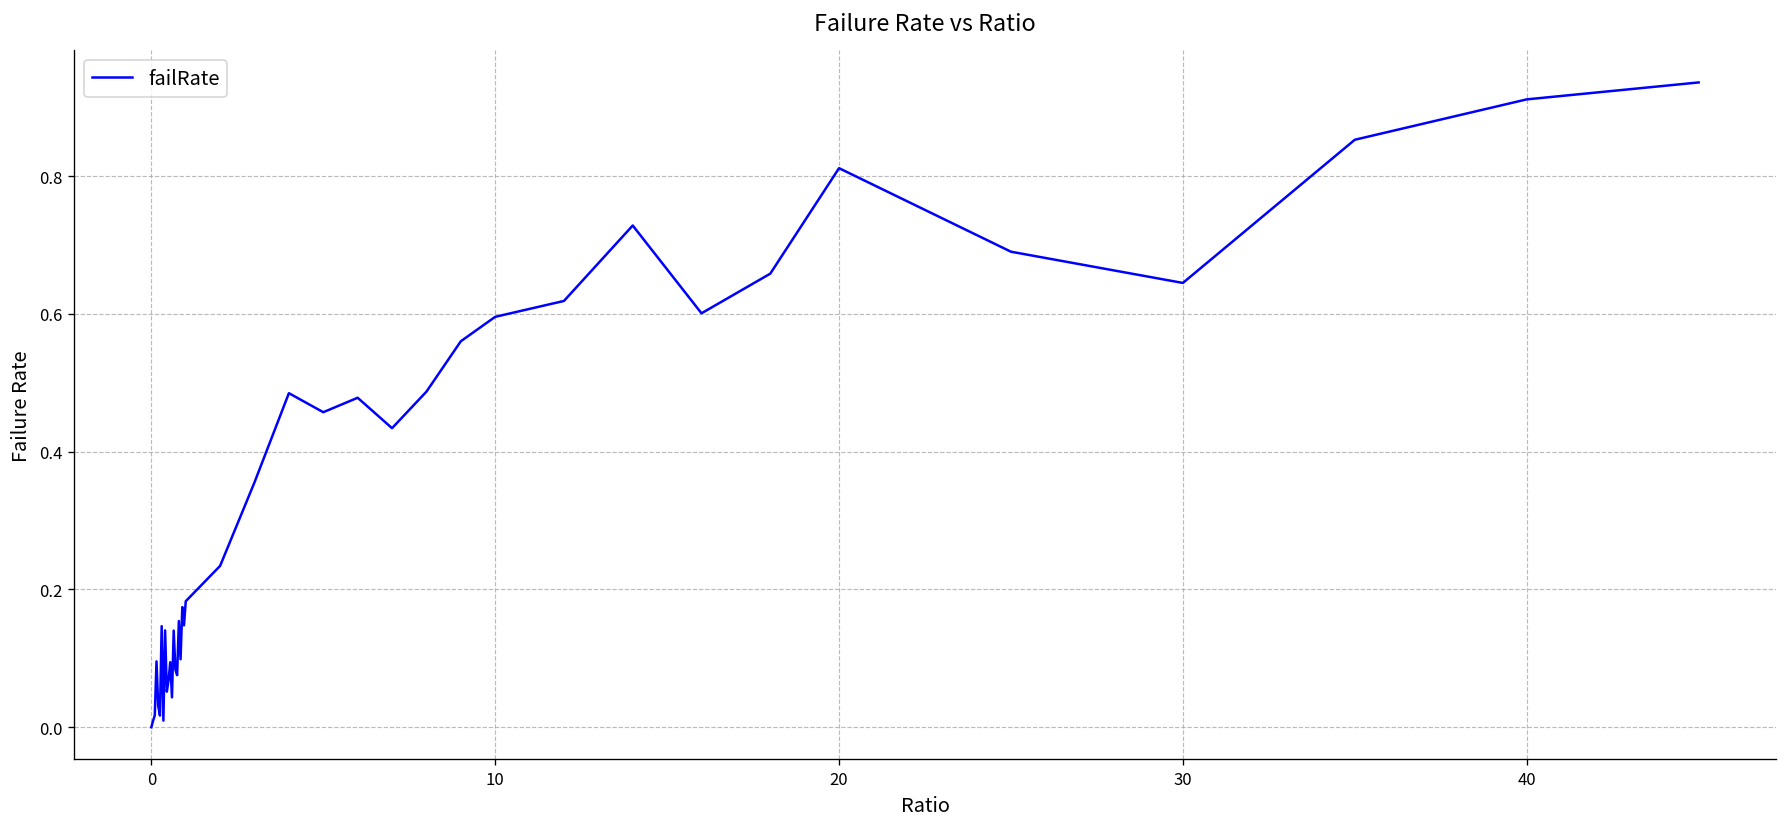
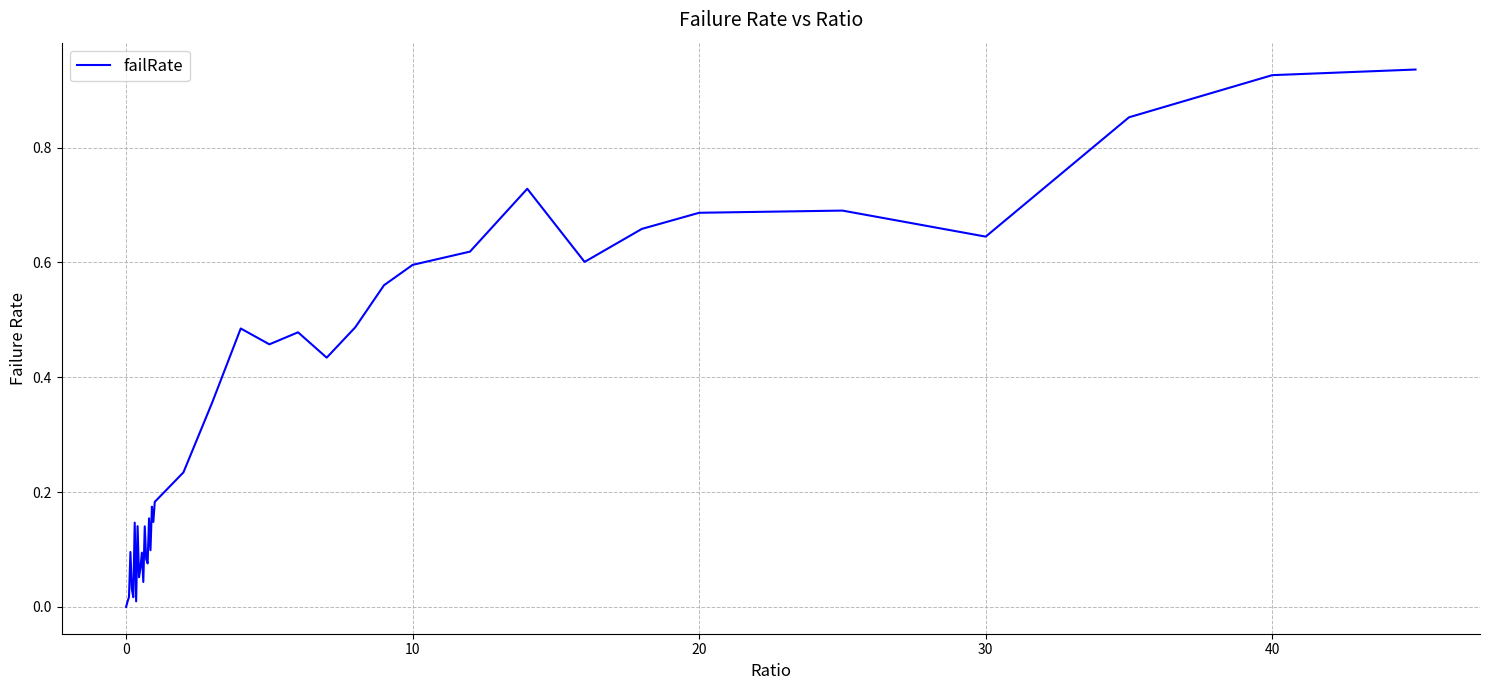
20: 0.81 -> 0.69
40: 0.91 -> 0.93
